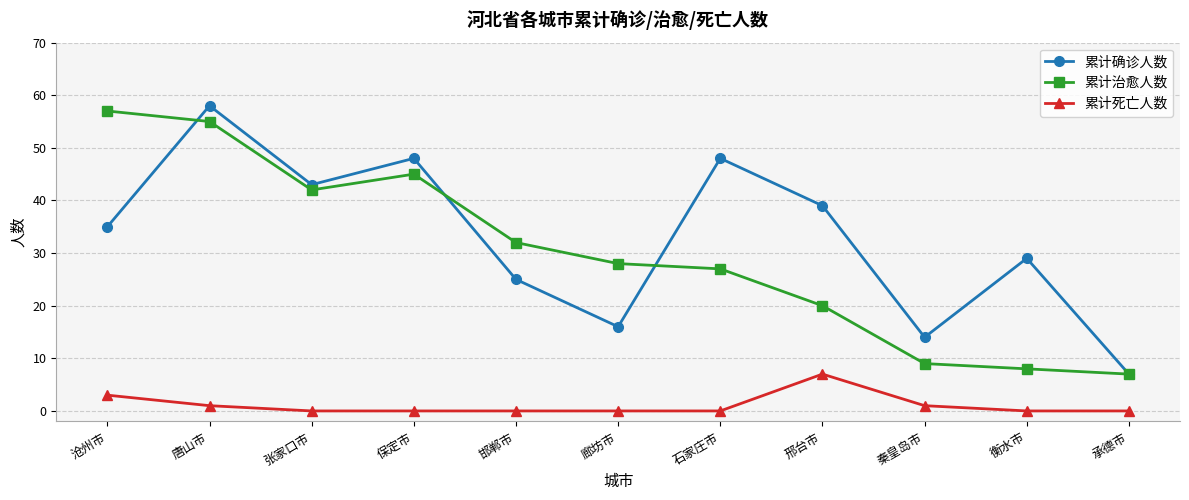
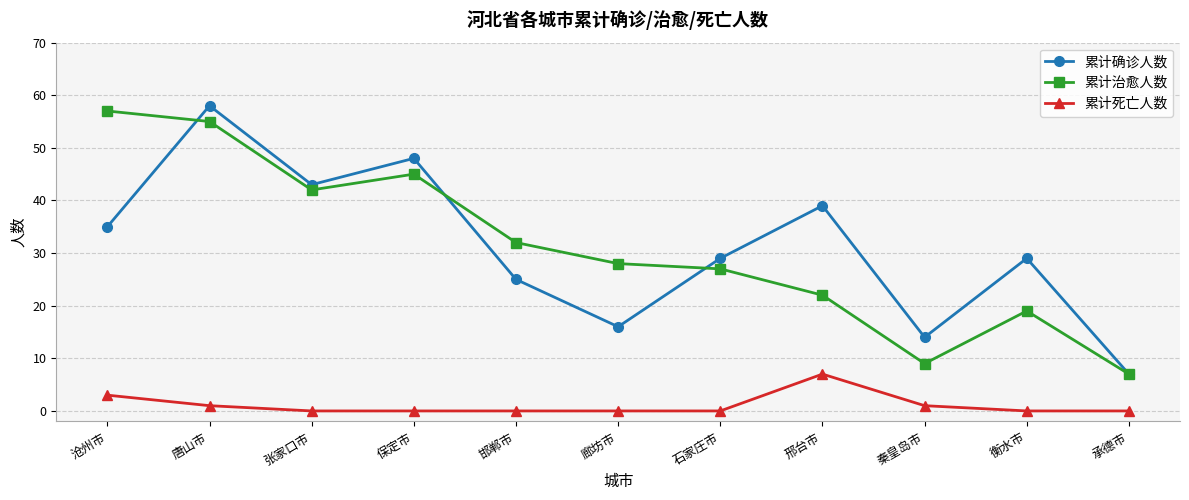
累计确诊人数, 石家庄市: 48 -> 29
累计治愈人数, 邢台市: 20 -> 22
累计治愈人数, 衡水市: 8 -> 19
